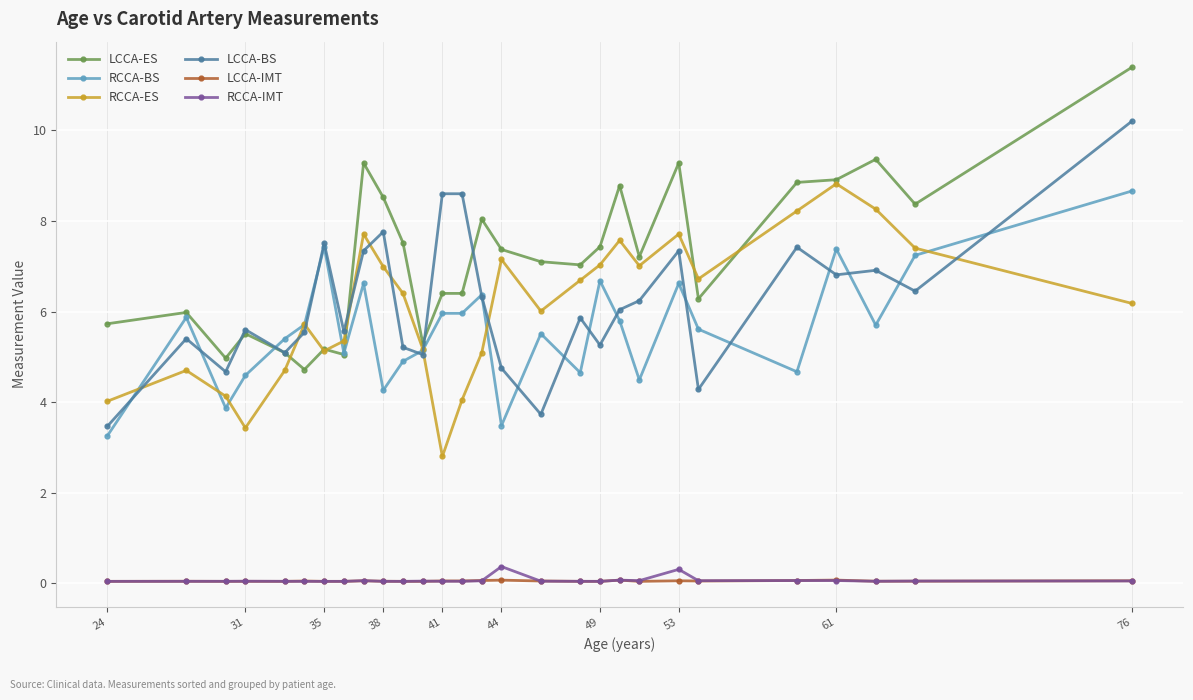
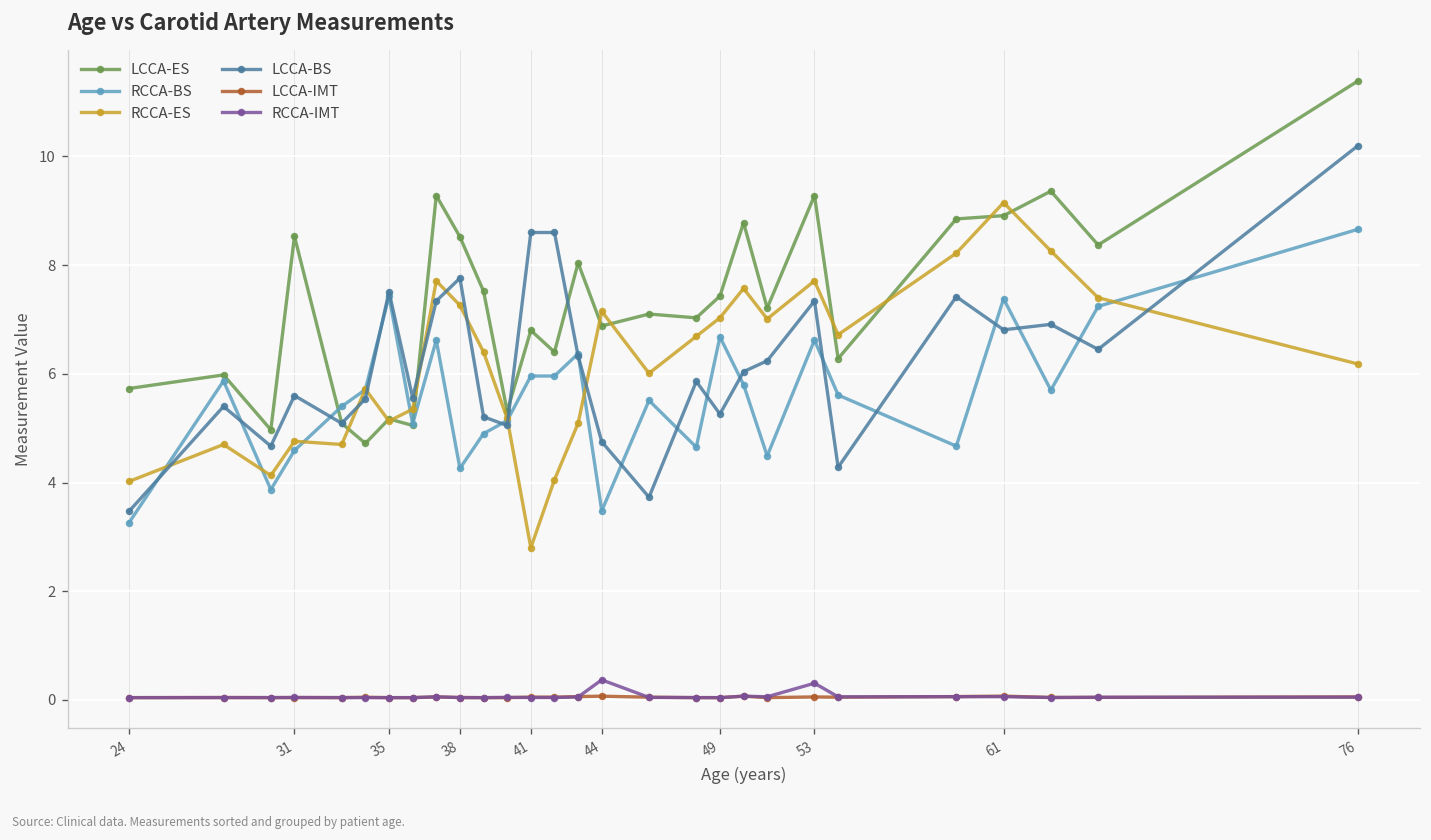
LCCA-ES, 31: 5.5 -> 8.5
RCCA-ES, 31: 3.4 -> 4.8
RCCA-ES, 38: 7.0 -> 7.3
LCCA-ES, 41: 6.4 -> 6.8
LCCA-ES, 44: 7.4 -> 6.9
RCCA-ES, 61: 8.8 -> 9.2
